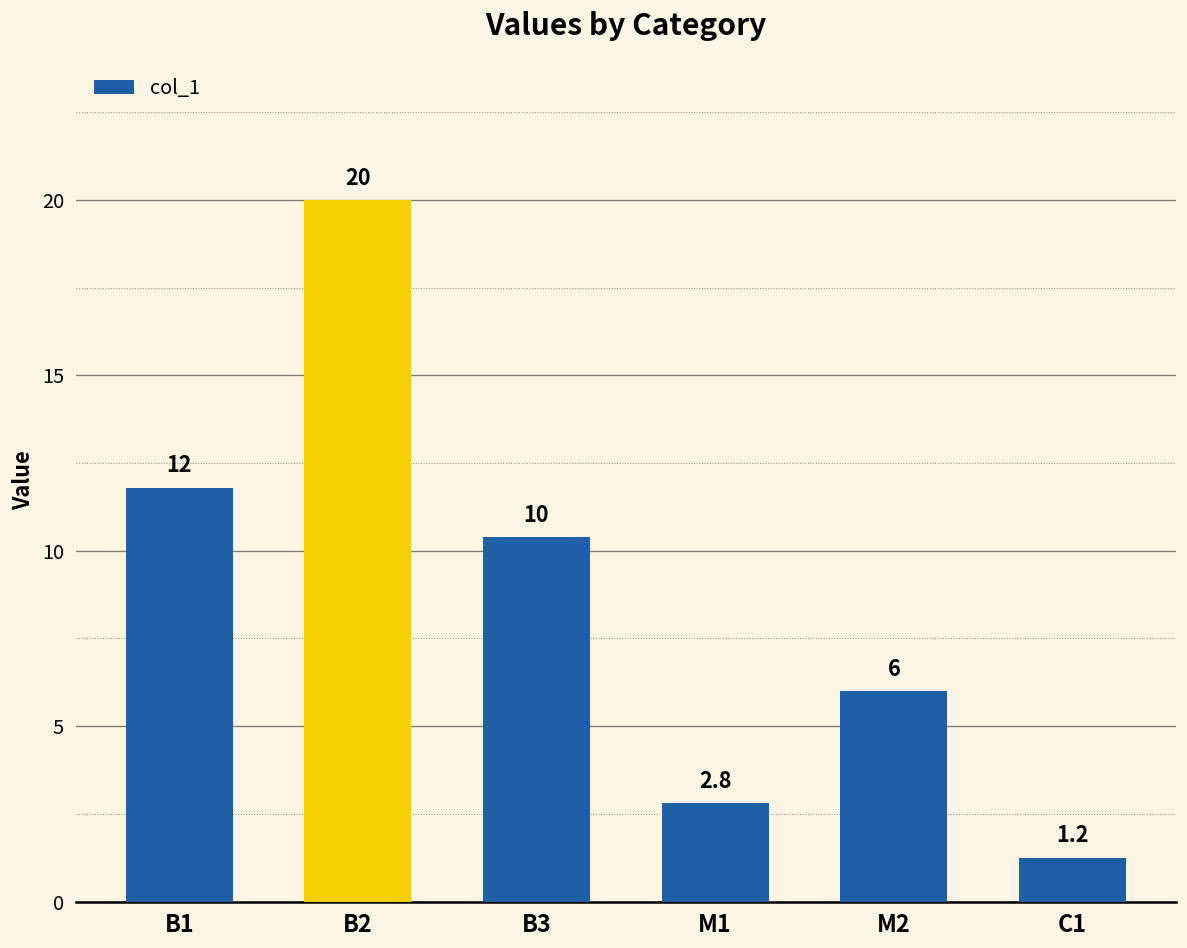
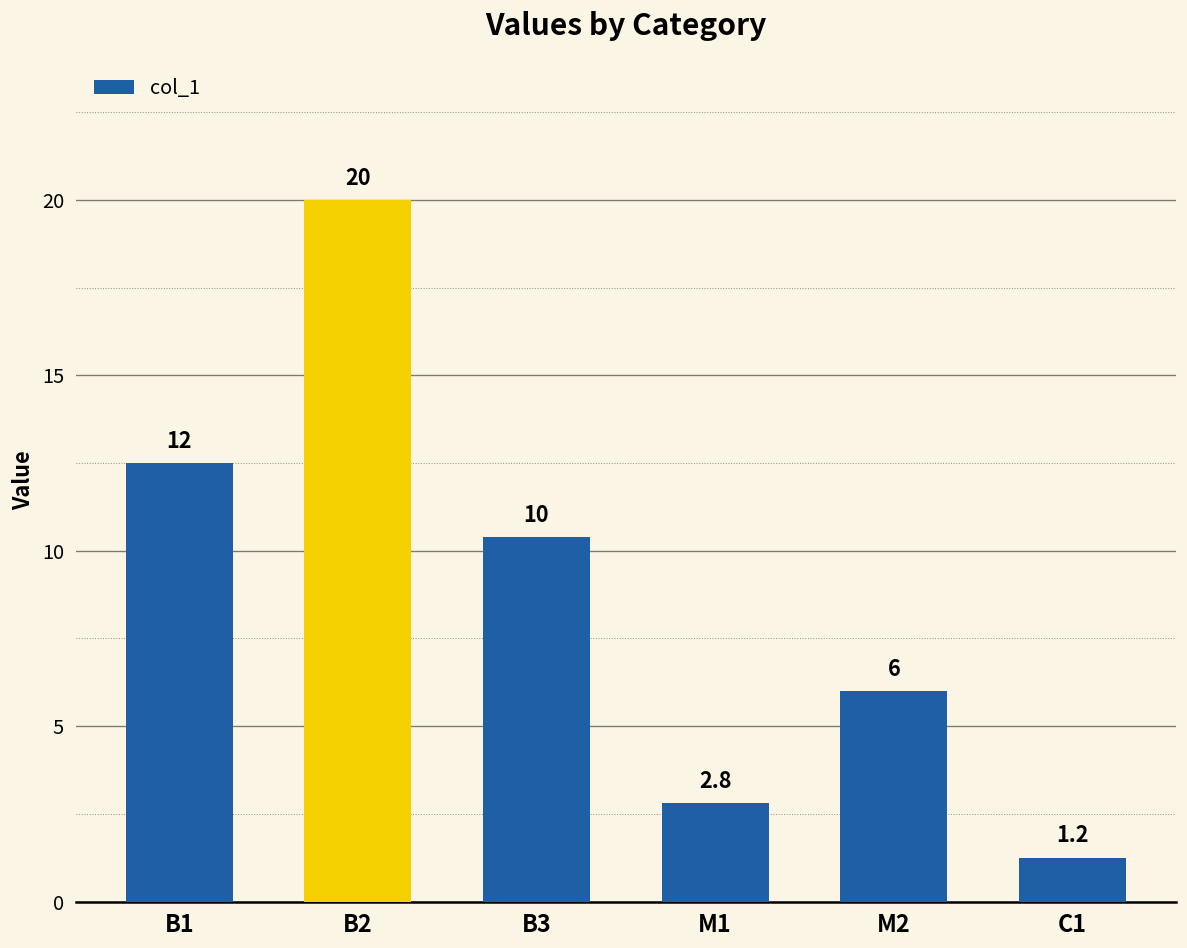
B1: 11.8 -> 12.5
